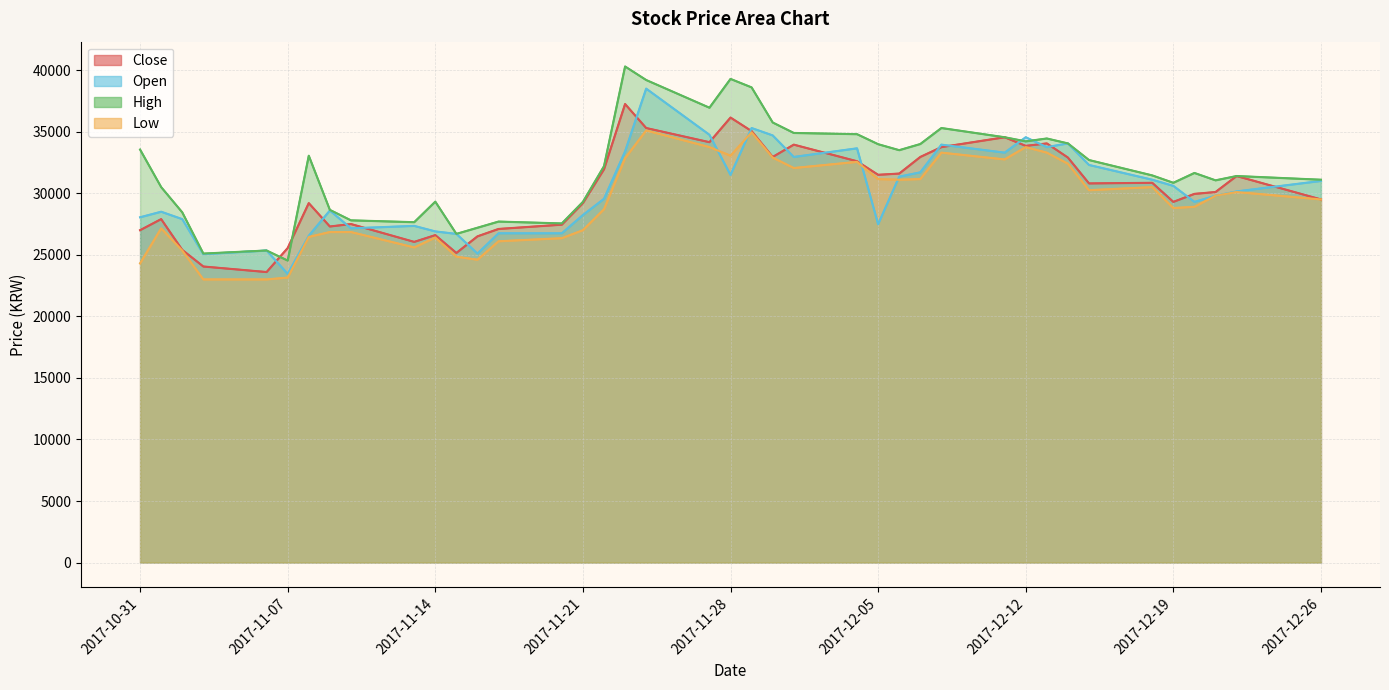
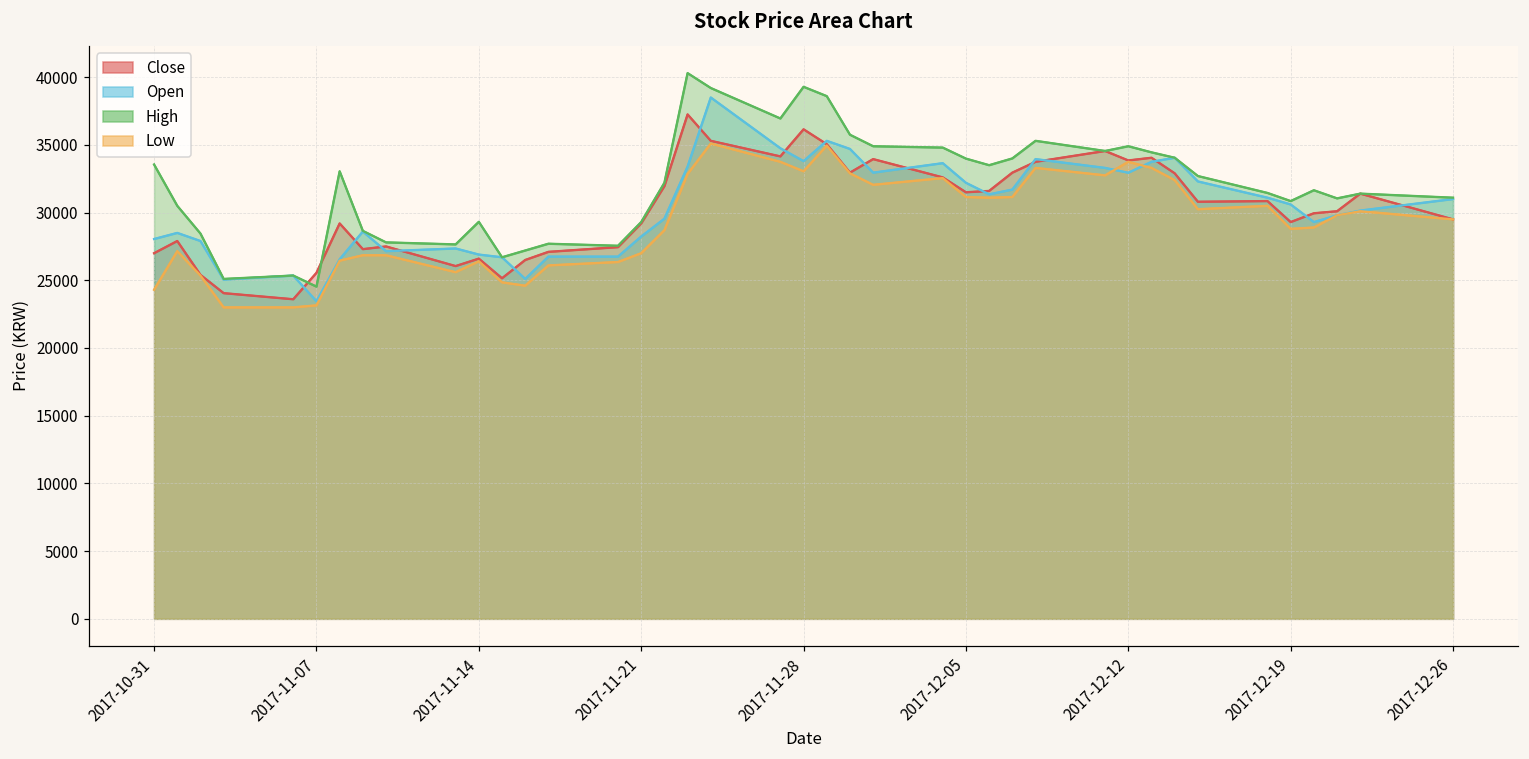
Open, 2017-11-28: 31500 -> 33800
Open, 2017-12-05: 27500 -> 32200
Open, 2017-12-12: 34600 -> 32900
High, 2017-12-12: 34200 -> 34900
